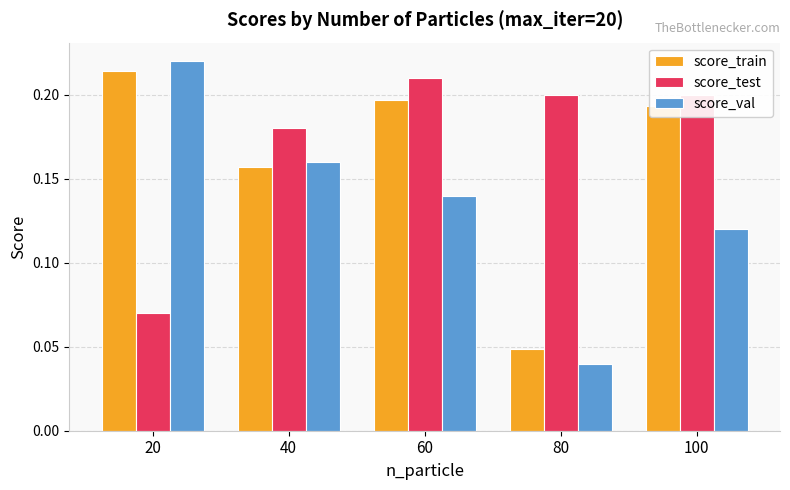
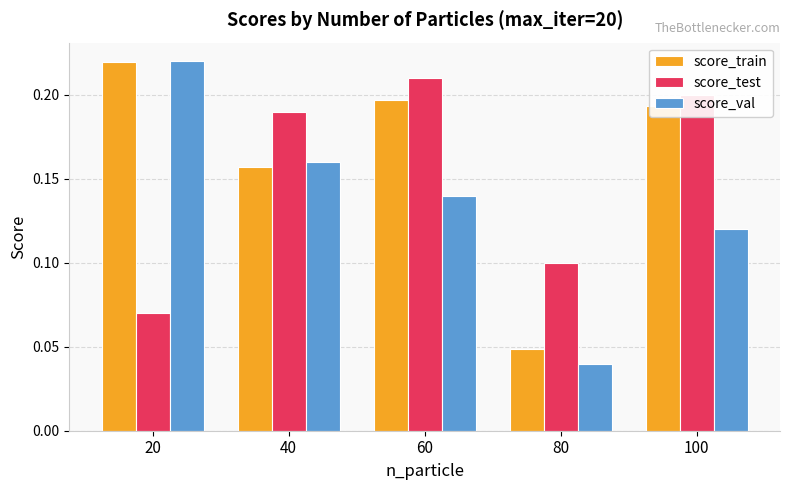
score_train, 20: 0.214 -> 0.219
score_test, 40: 0.18 -> 0.19
score_test, 80: 0.2 -> 0.1
